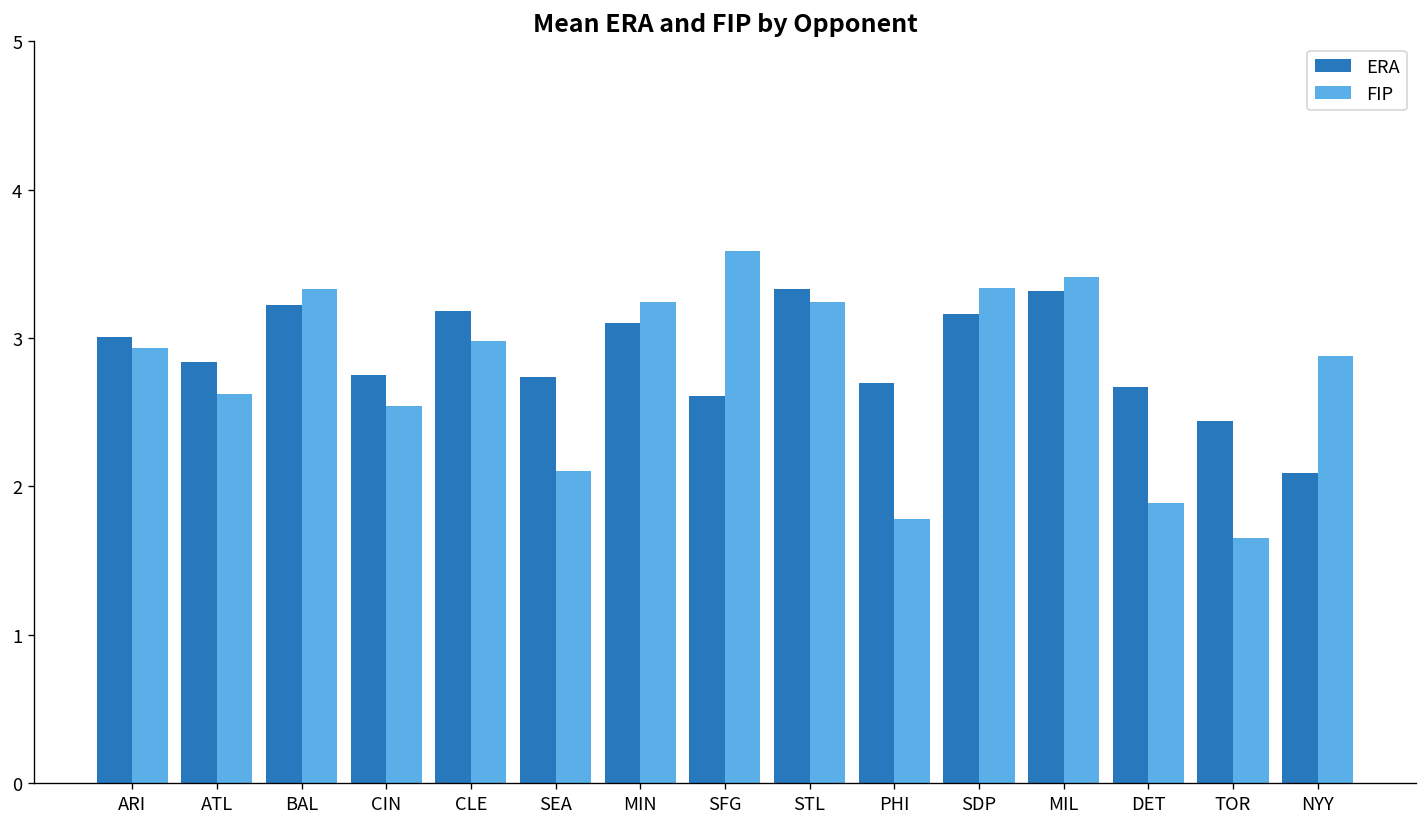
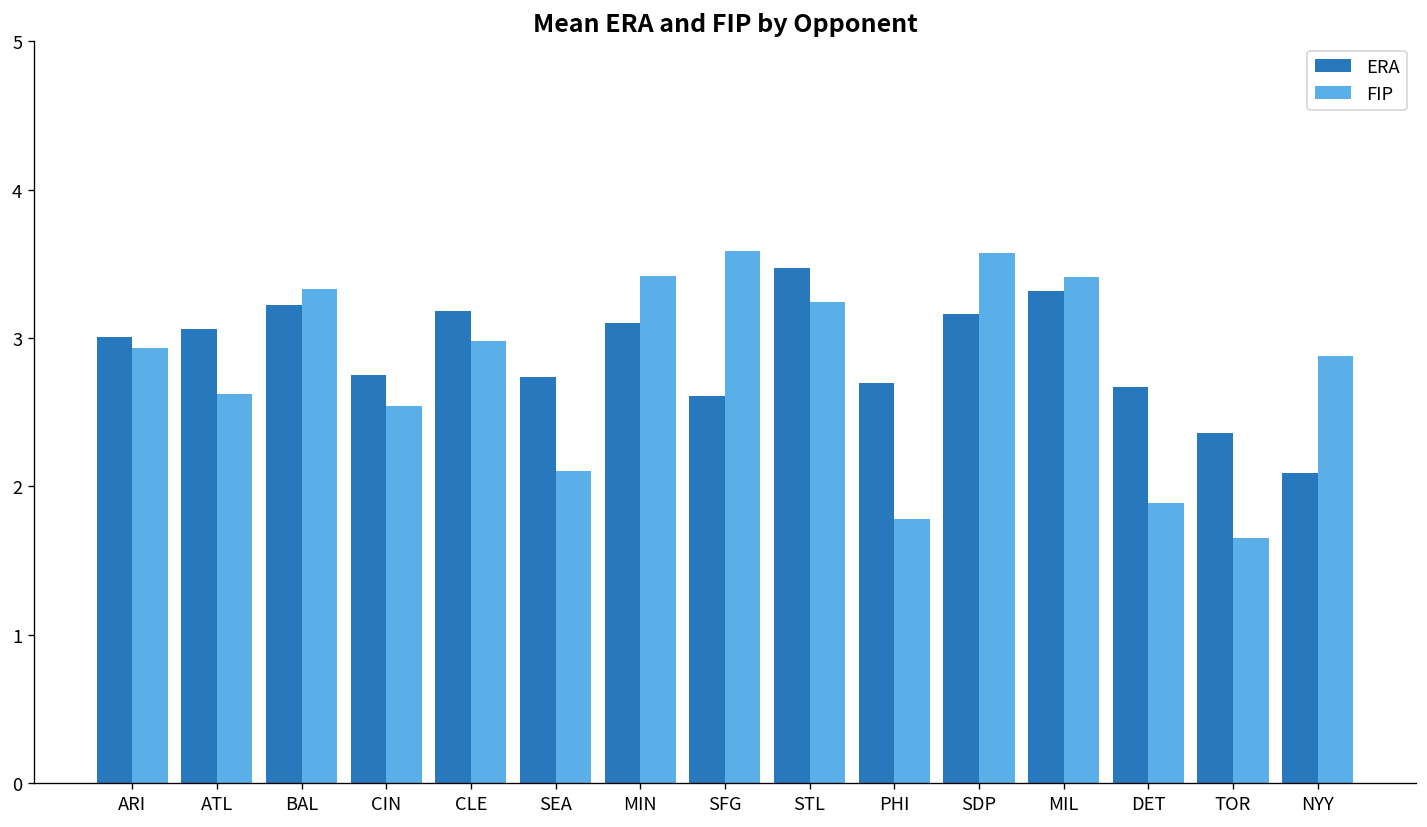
ERA, ATL: 2.84 -> 3.06
FIP, MIN: 3.24 -> 3.42
ERA, STL: 3.33 -> 3.47
FIP, SDP: 3.34 -> 3.57
ERA, TOR: 2.44 -> 2.36
